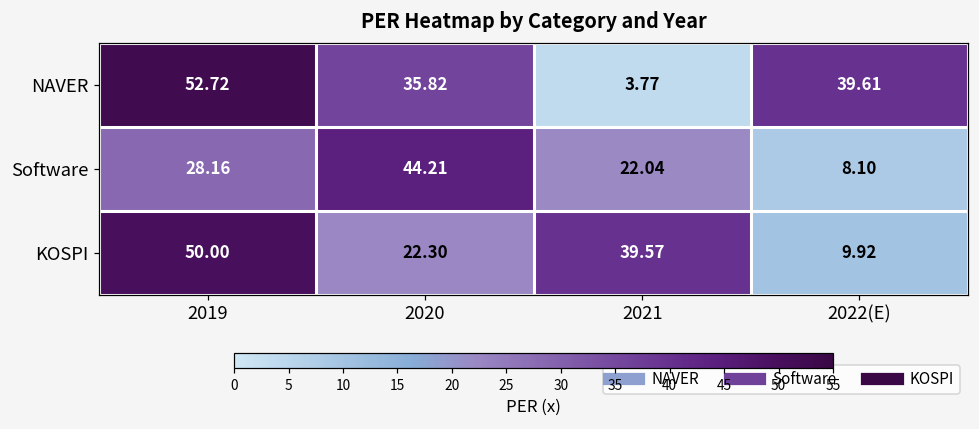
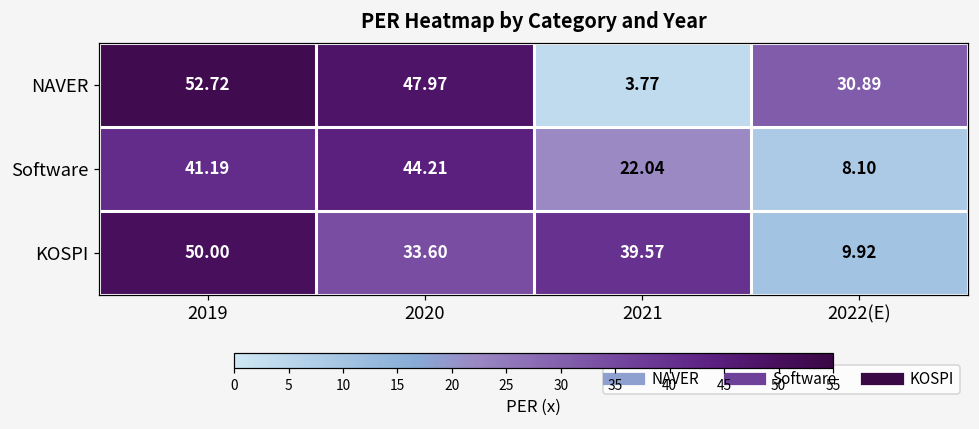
NAVER, 2020: 35.82 -> 47.97
NAVER, 2022(E): 39.61 -> 30.89
Software, 2019: 28.16 -> 41.19
KOSPI, 2020: 22.30 -> 33.60
